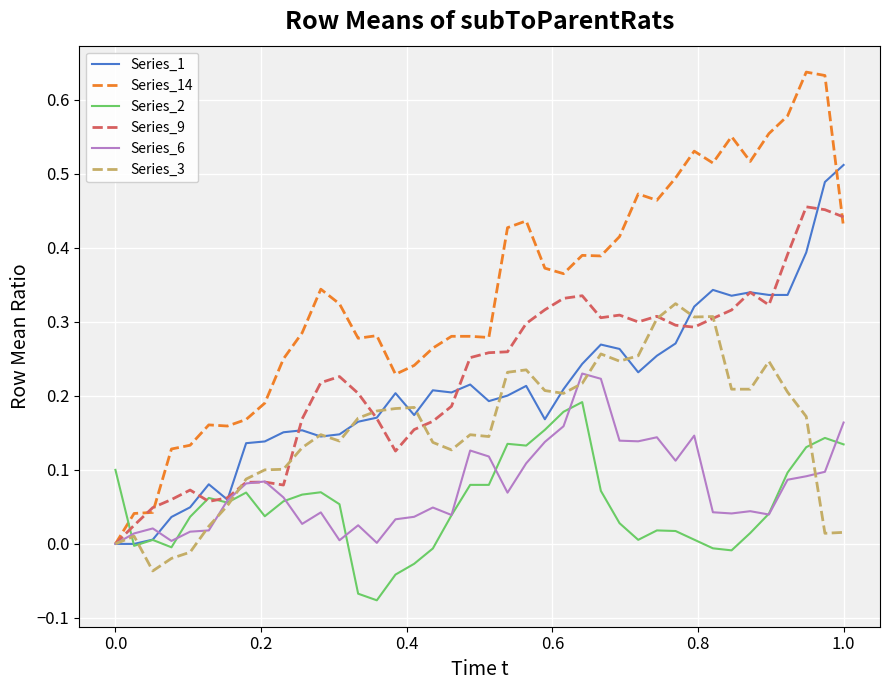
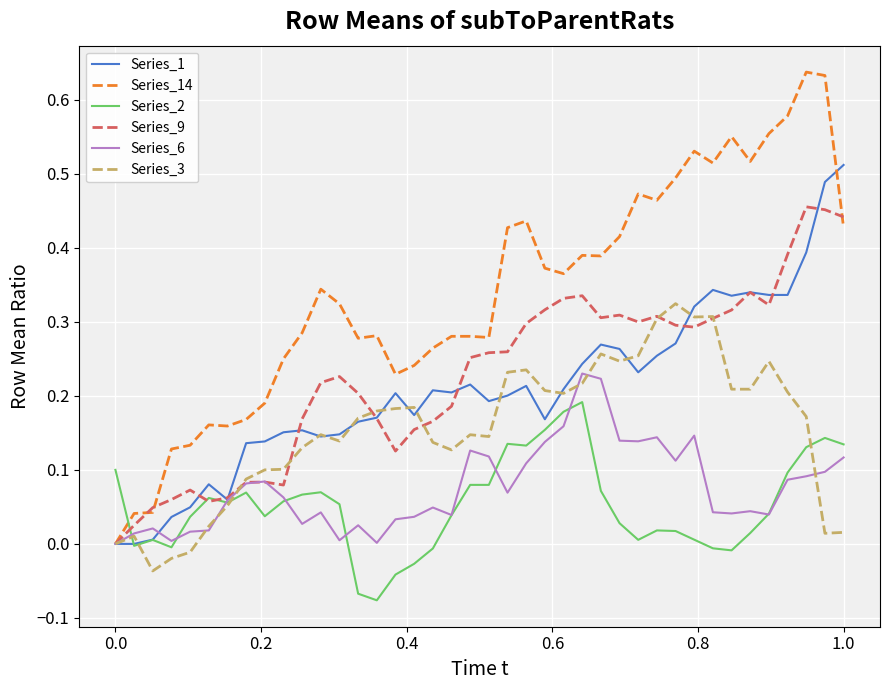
Series_6, 1.0: 0.16 -> 0.12
